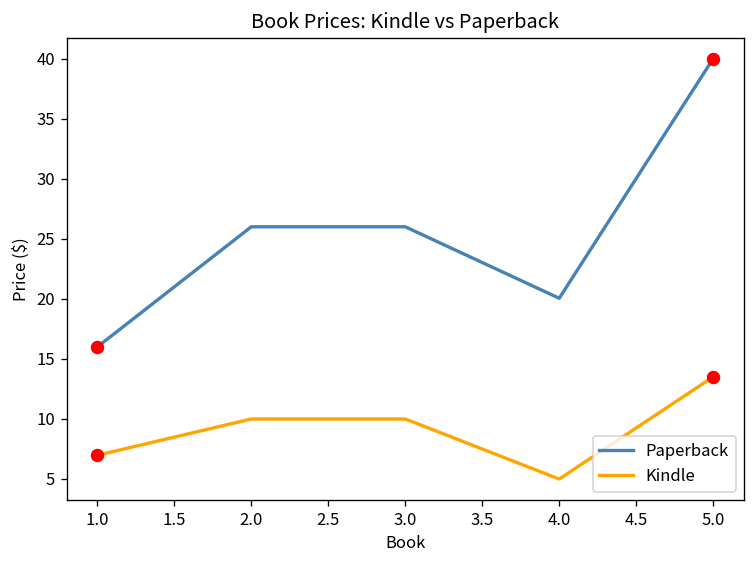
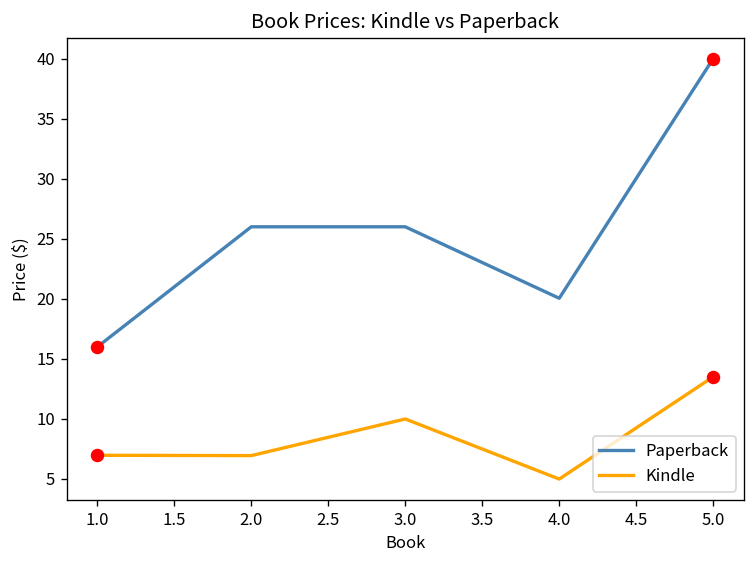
Kindle, 2.0: 10.0 -> 6.9
